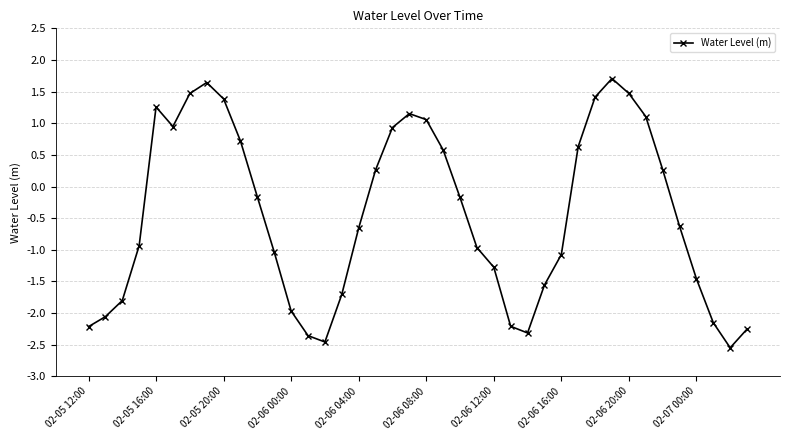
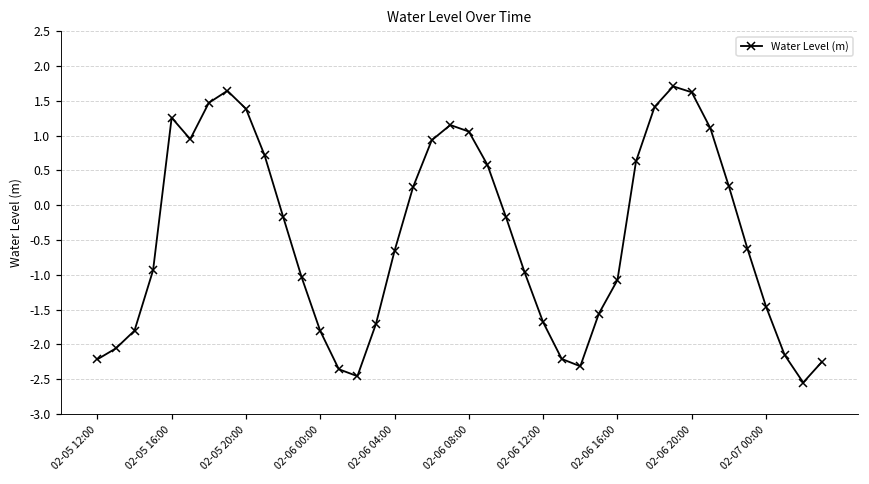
02-06 00:00: -2.0 -> -1.8
02-06 12:00: -1.3 -> -1.7
02-06 20:00: 1.5 -> 1.6
